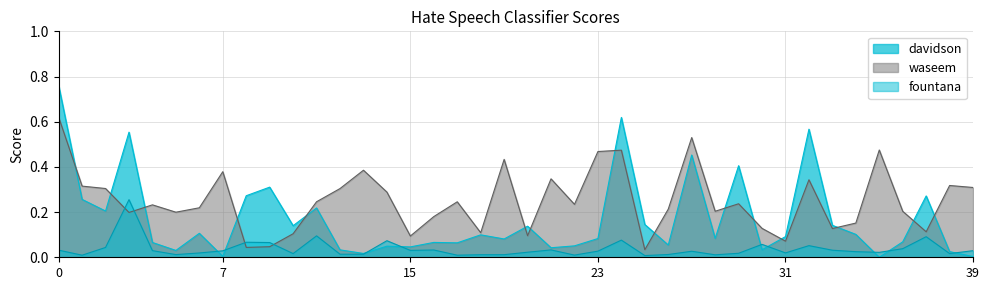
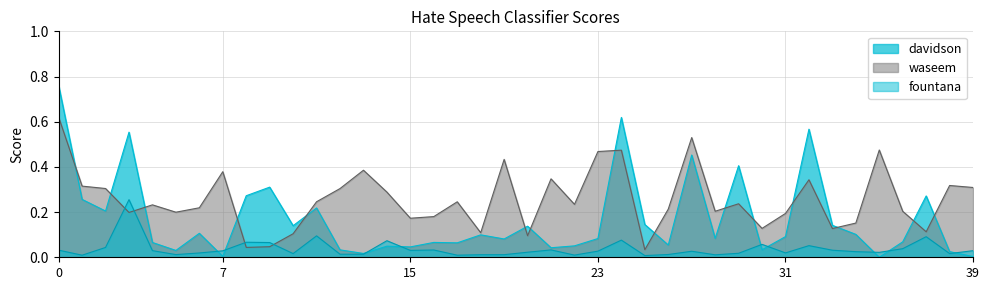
waseem, 15: 0.09 -> 0.17
waseem, 31: 0.07 -> 0.19
